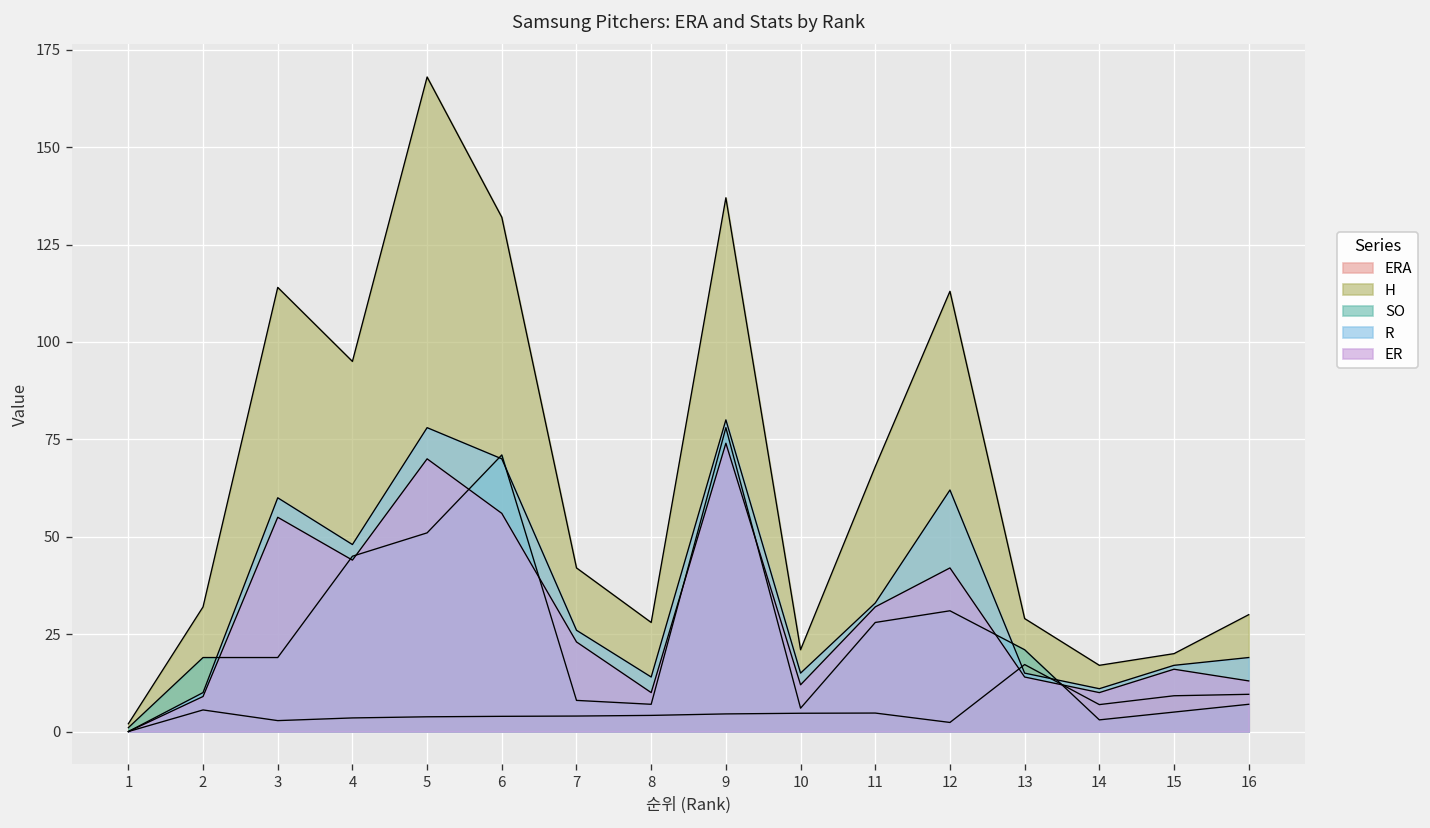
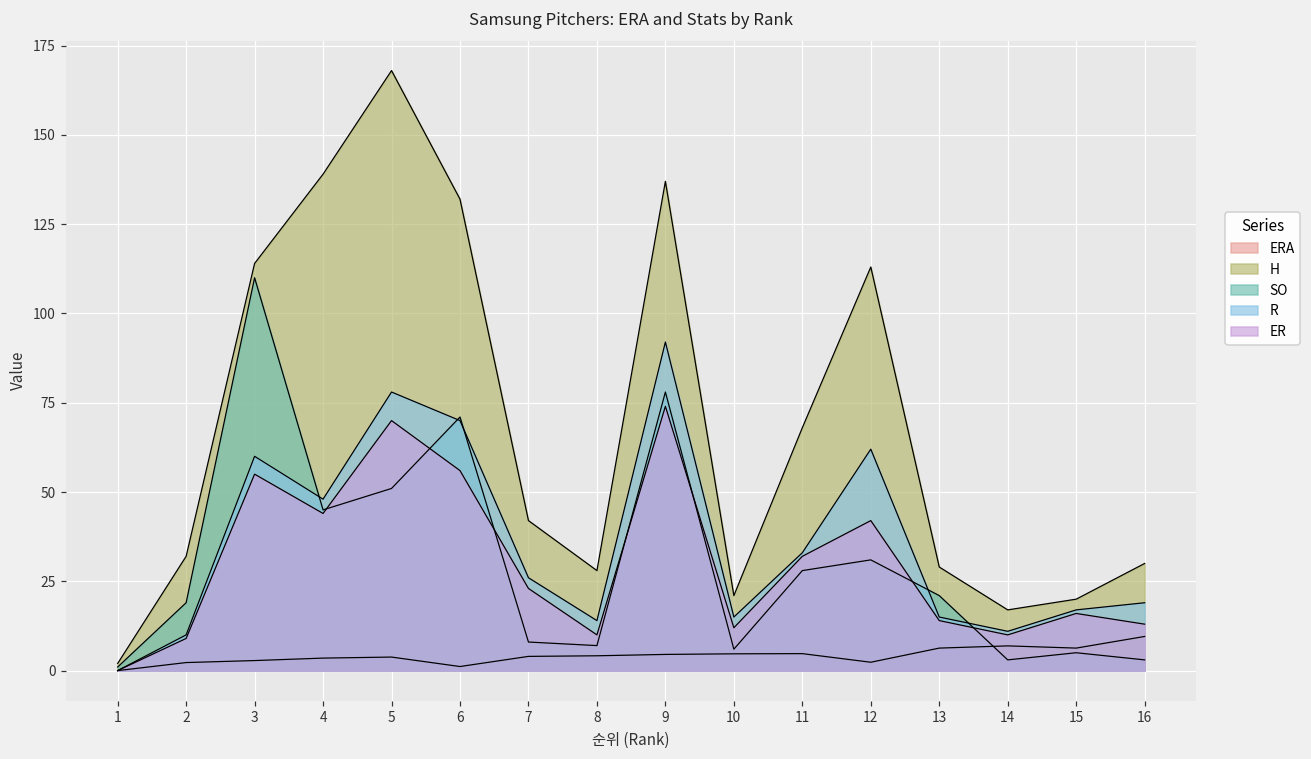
ERA, 2: 6 -> 2
SO, 3: 19 -> 110
H, 4: 95 -> 139
ERA, 6: 4 -> 1
R, 9: 80 -> 92
ERA, 13: 17 -> 6
ERA, 15: 9 -> 6
SO, 16: 7 -> 3
